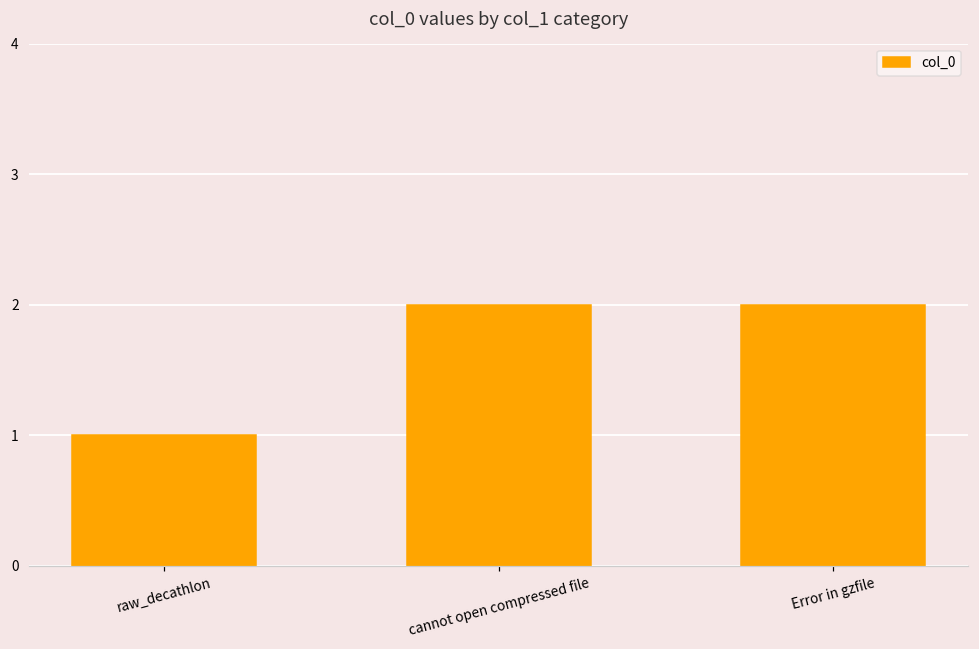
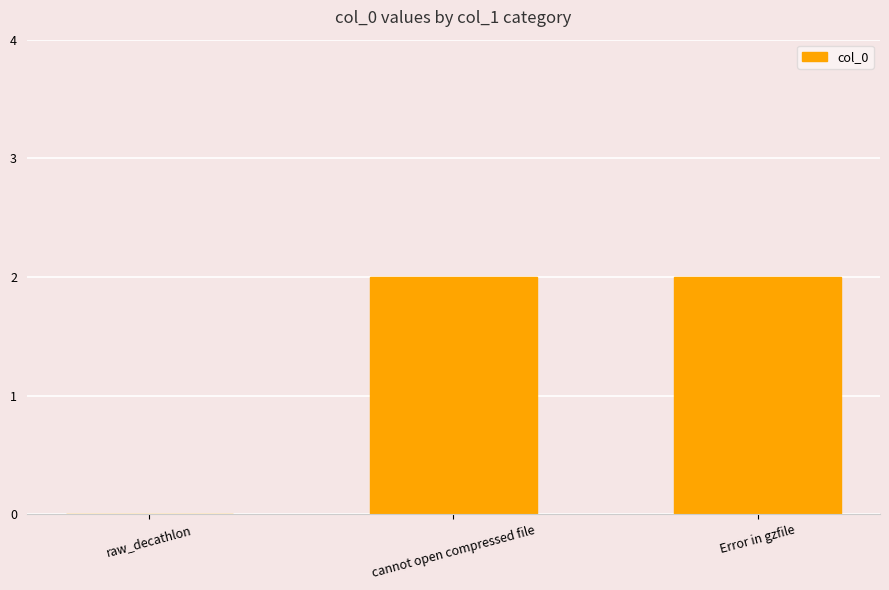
raw_decathlon: 1 -> 0
